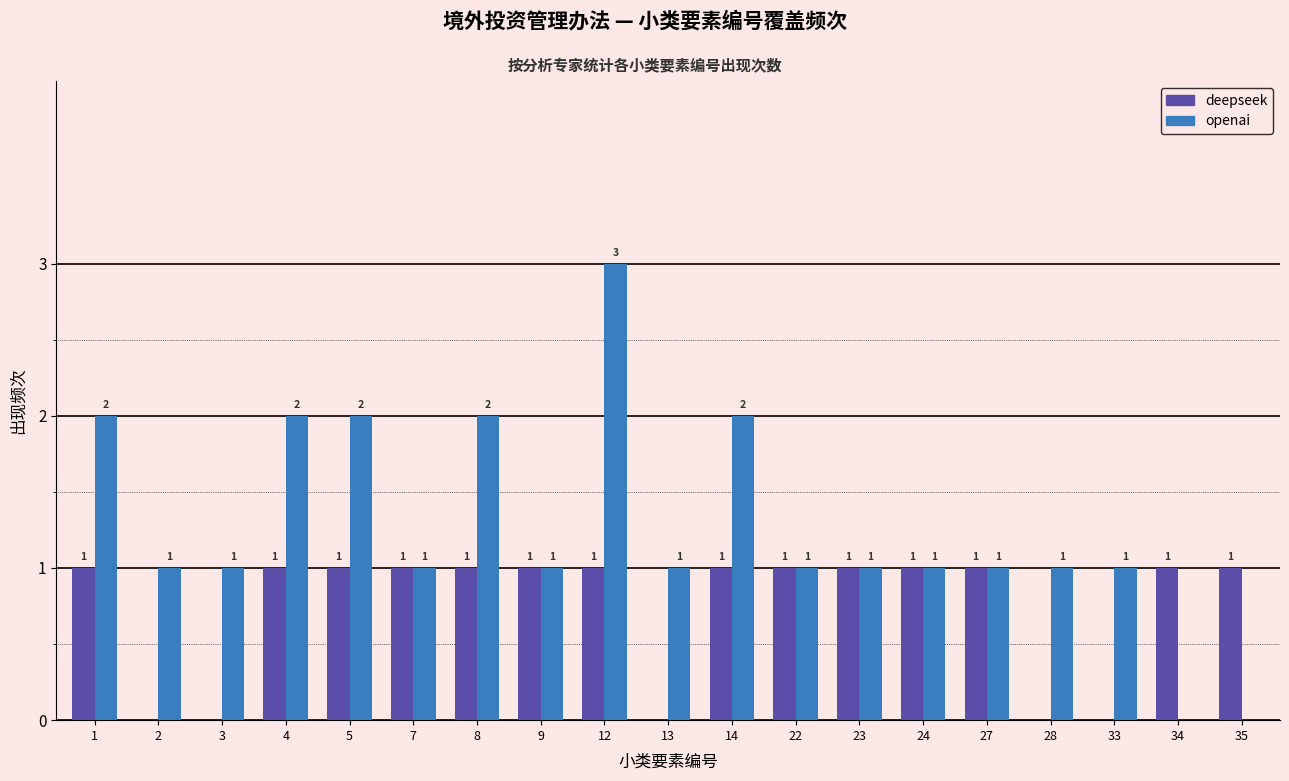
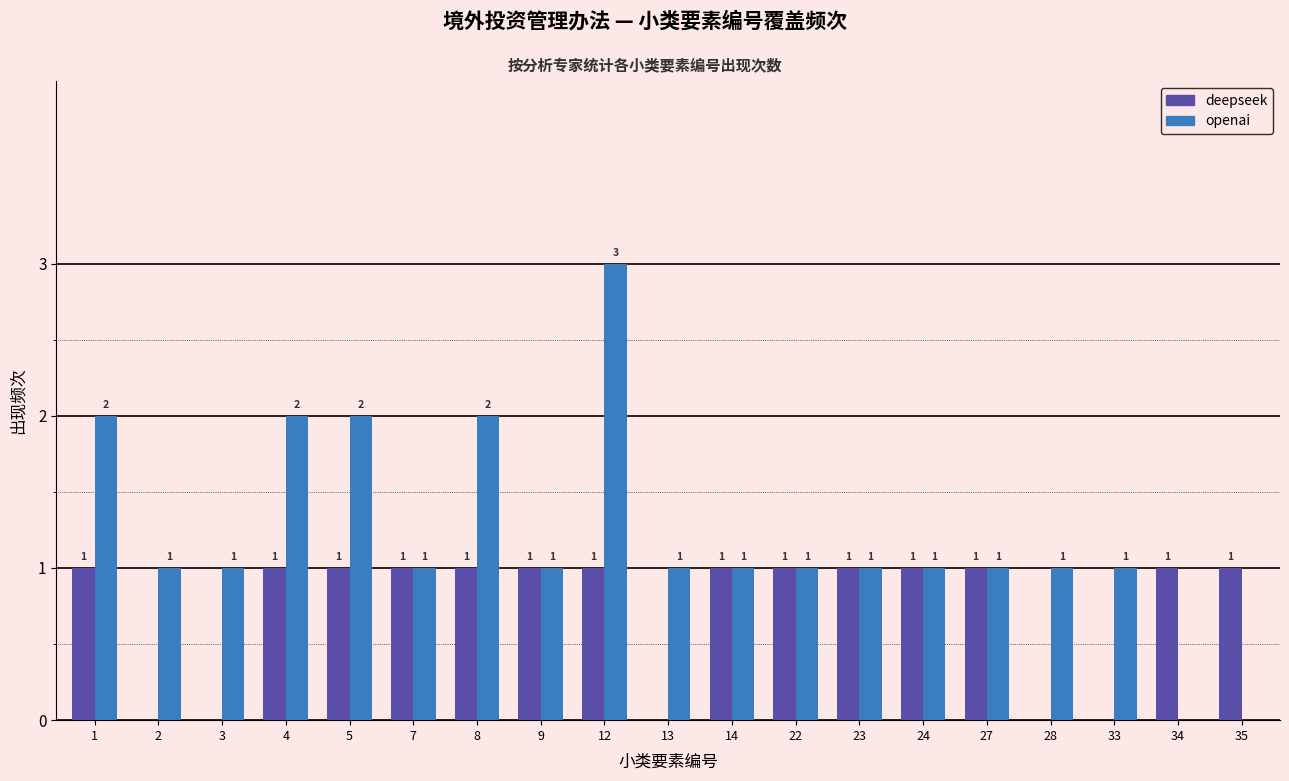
openai, 14: 2 -> 1
